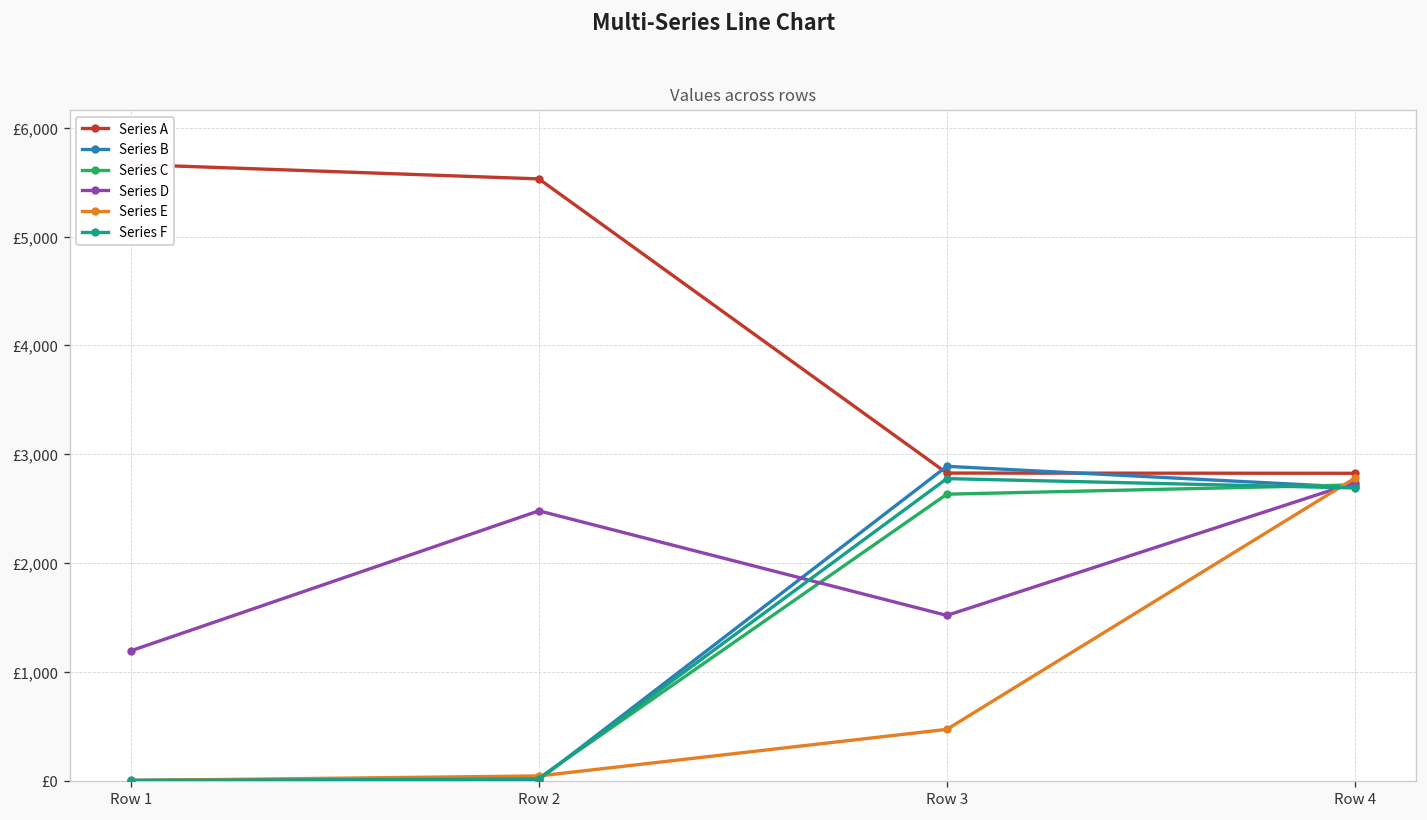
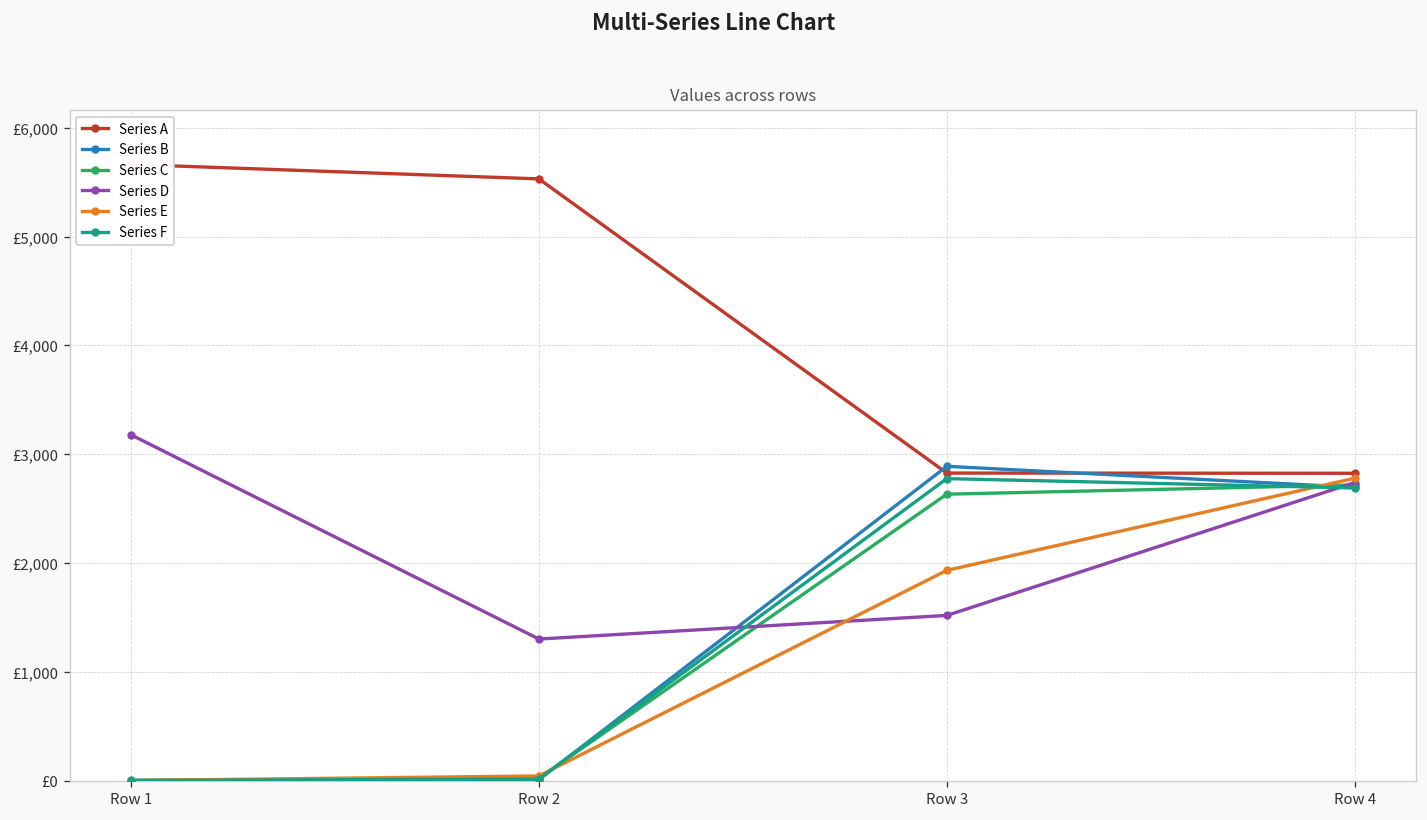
Series D, Row 1: £1,200 -> £3,200
Series D, Row 2: £2,500 -> £1,300
Series E, Row 3: £500 -> £1,900
